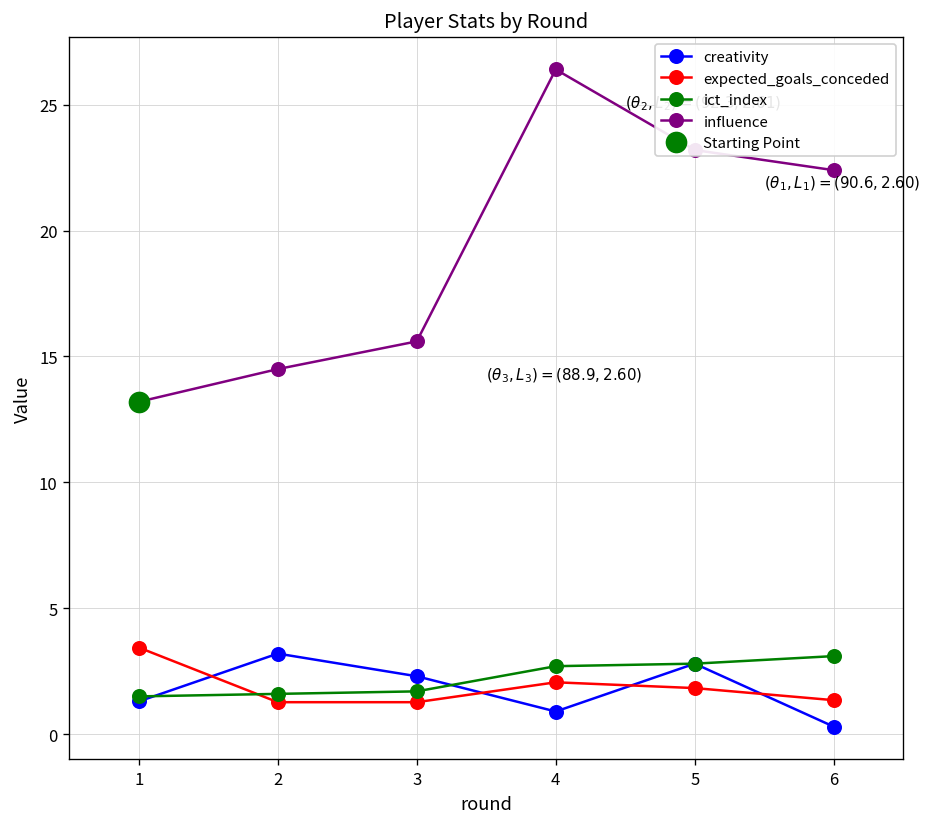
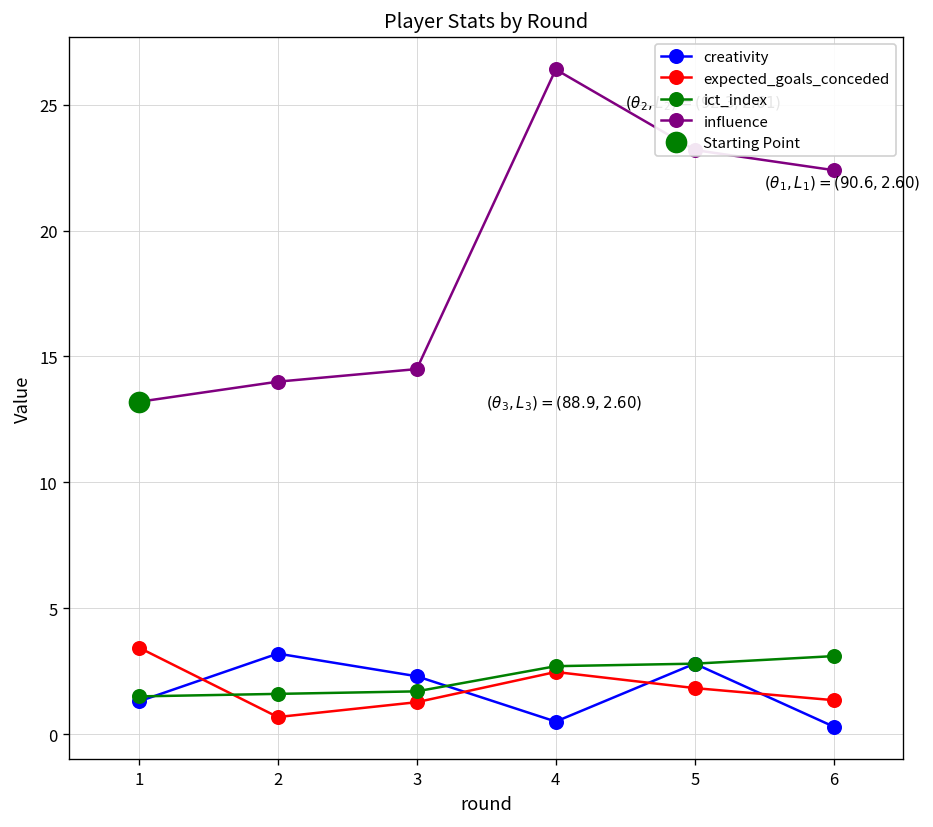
expected_goals_conceded, 2: 1.3 -> 0.7
influence, 2: 14.5 -> 14.0
influence, 3: 15.6 -> 14.5
creativity, 4: 0.9 -> 0.5
expected_goals_conceded, 4: 2.1 -> 2.5
